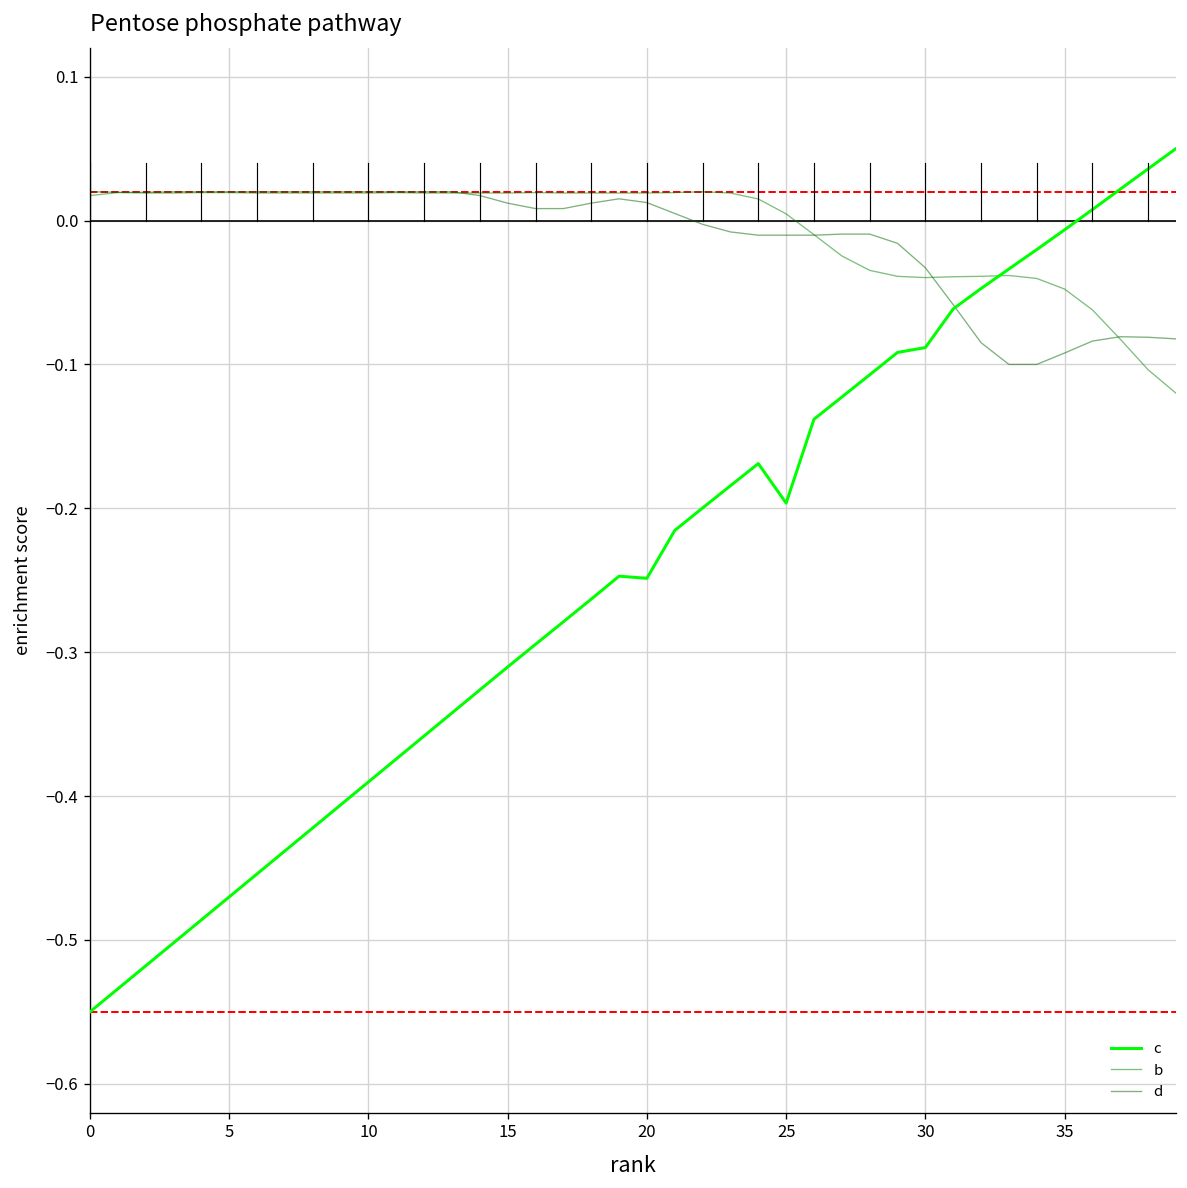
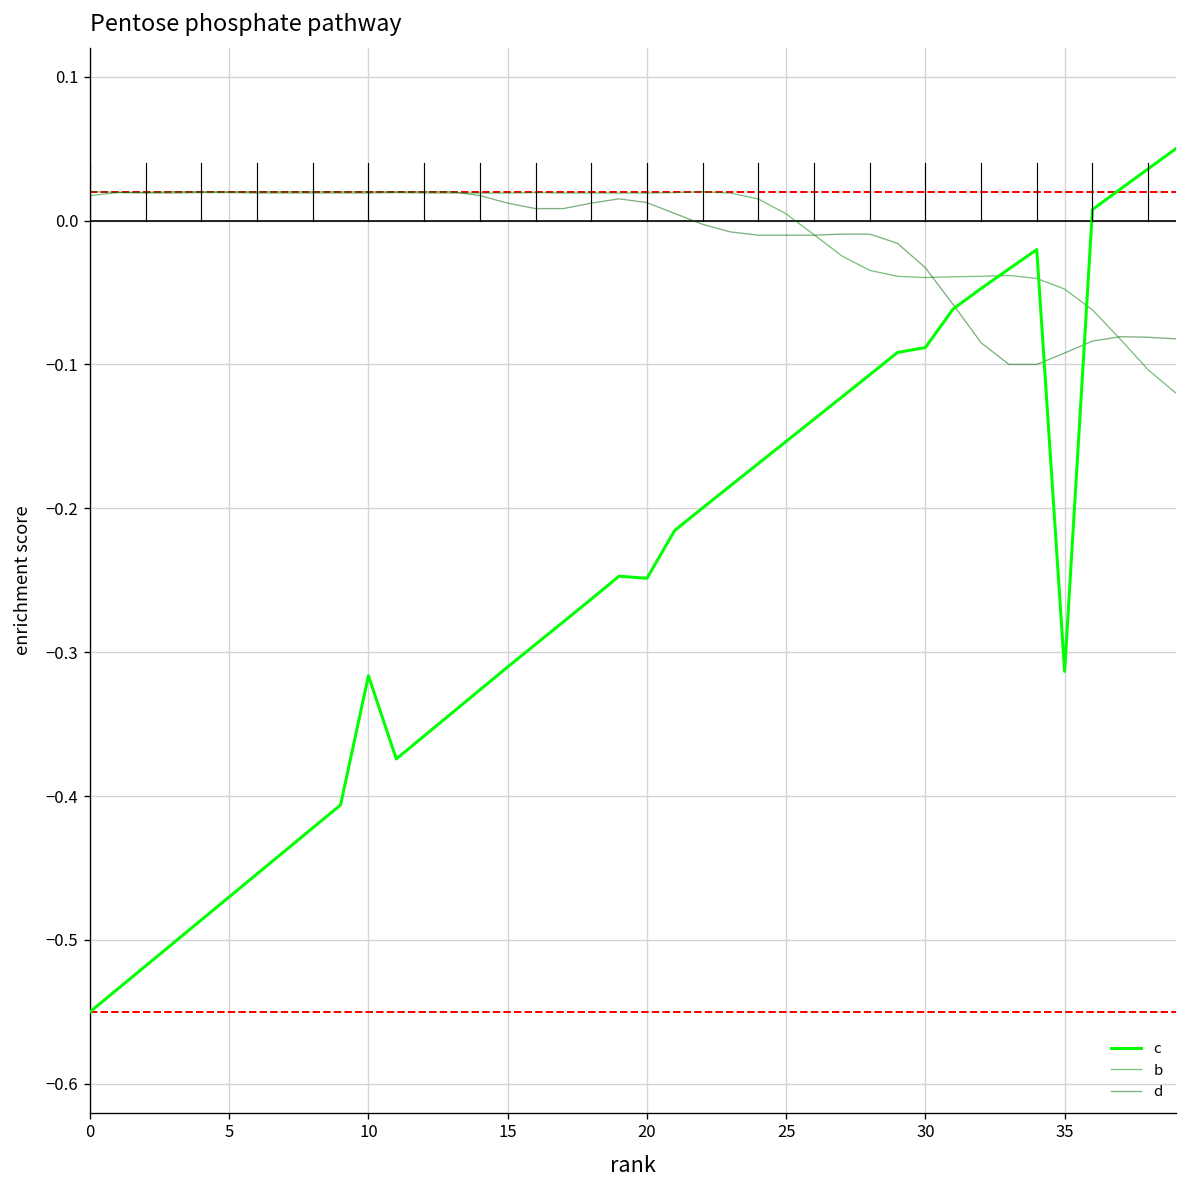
c, 10: -0.390 -> -0.316
c, 25: -0.196 -> -0.154
c, 35: -0.006 -> -0.313
